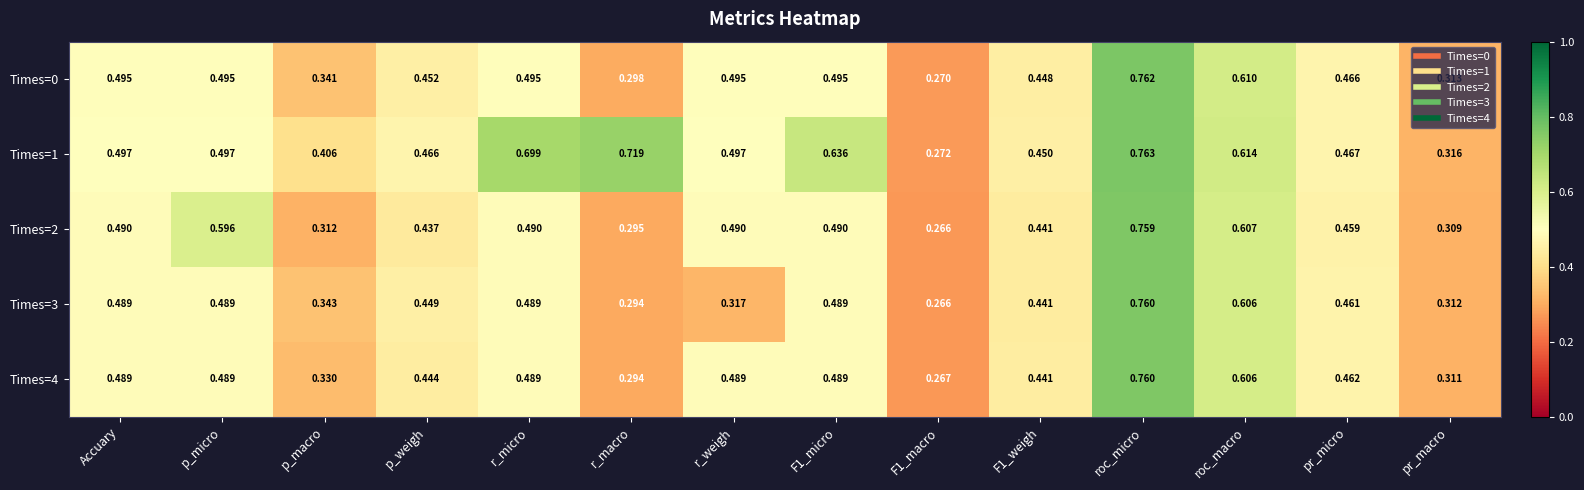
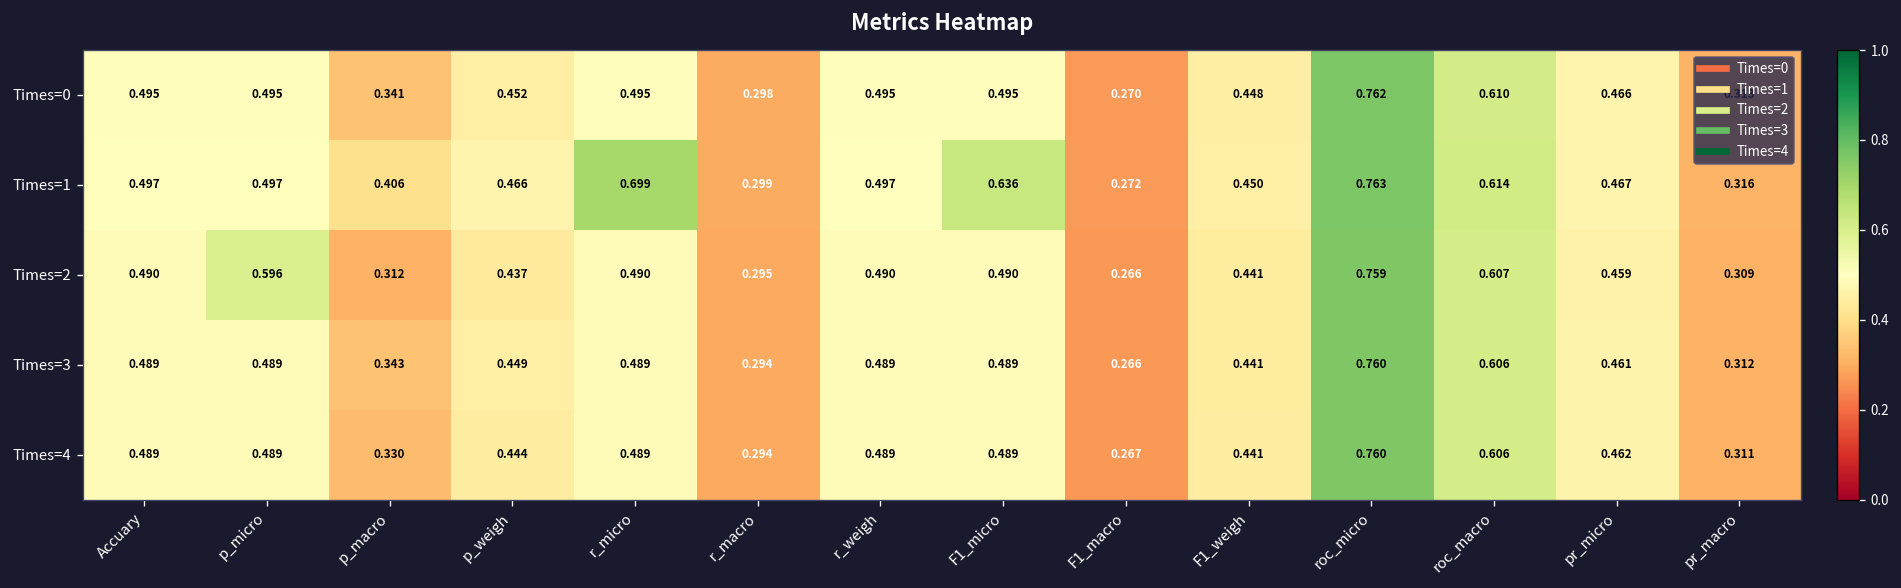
Times=1, r_macro: 0.719 -> 0.299
Times=3, r_weigh: 0.317 -> 0.489
